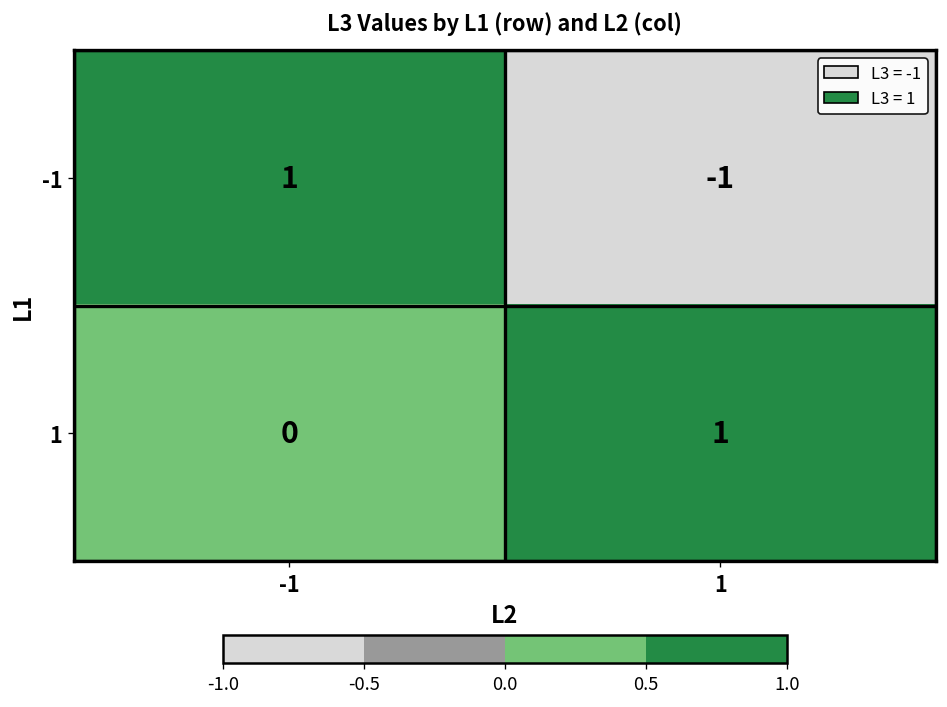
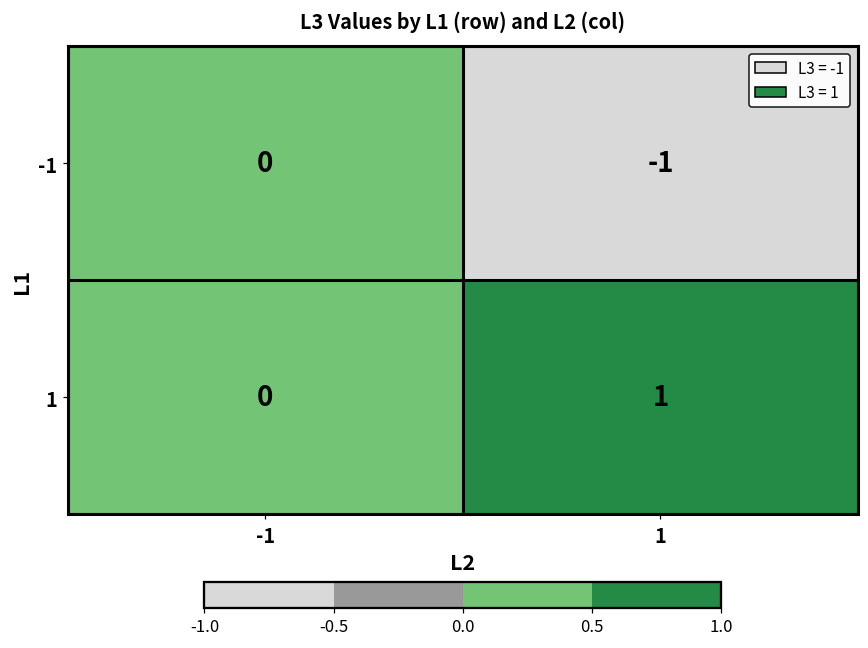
-1, -1: 1 -> 0
